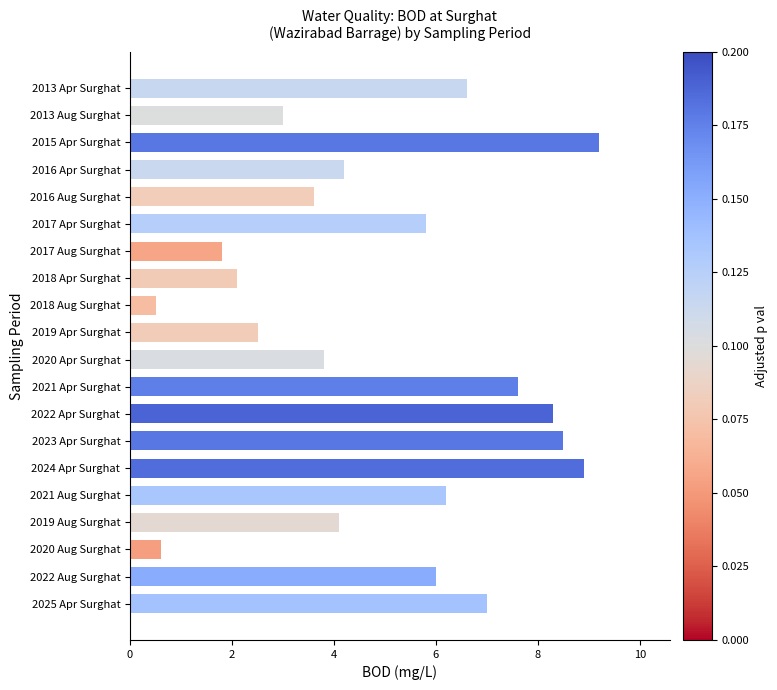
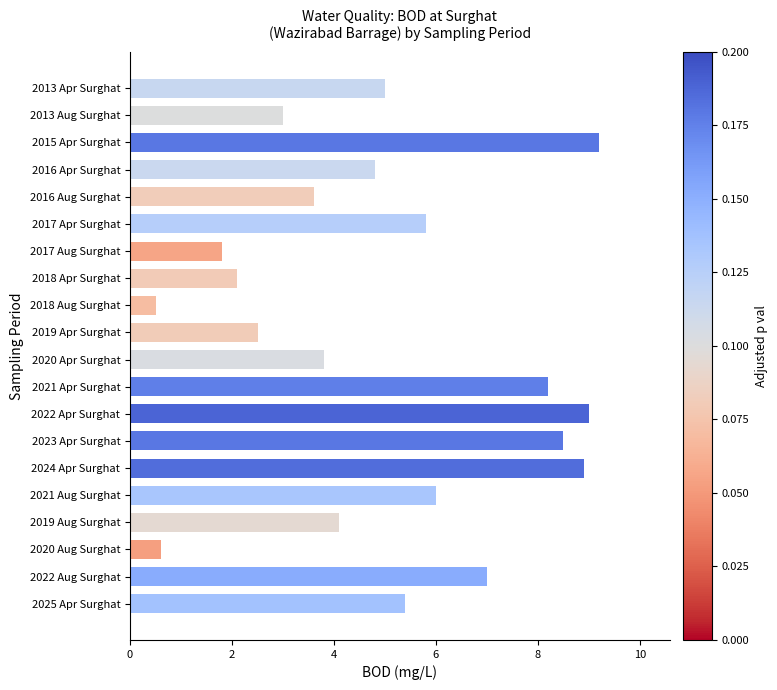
2013 Apr Surghat: 6.6 -> 5.0
2016 Apr Surghat: 4.2 -> 4.8
2021 Apr Surghat: 7.6 -> 8.2
2022 Apr Surghat: 8.3 -> 9.0
2021 Aug Surghat: 6.2 -> 6.0
2022 Aug Surghat: 6 -> 7
2025 Apr Surghat: 7.0 -> 5.4
